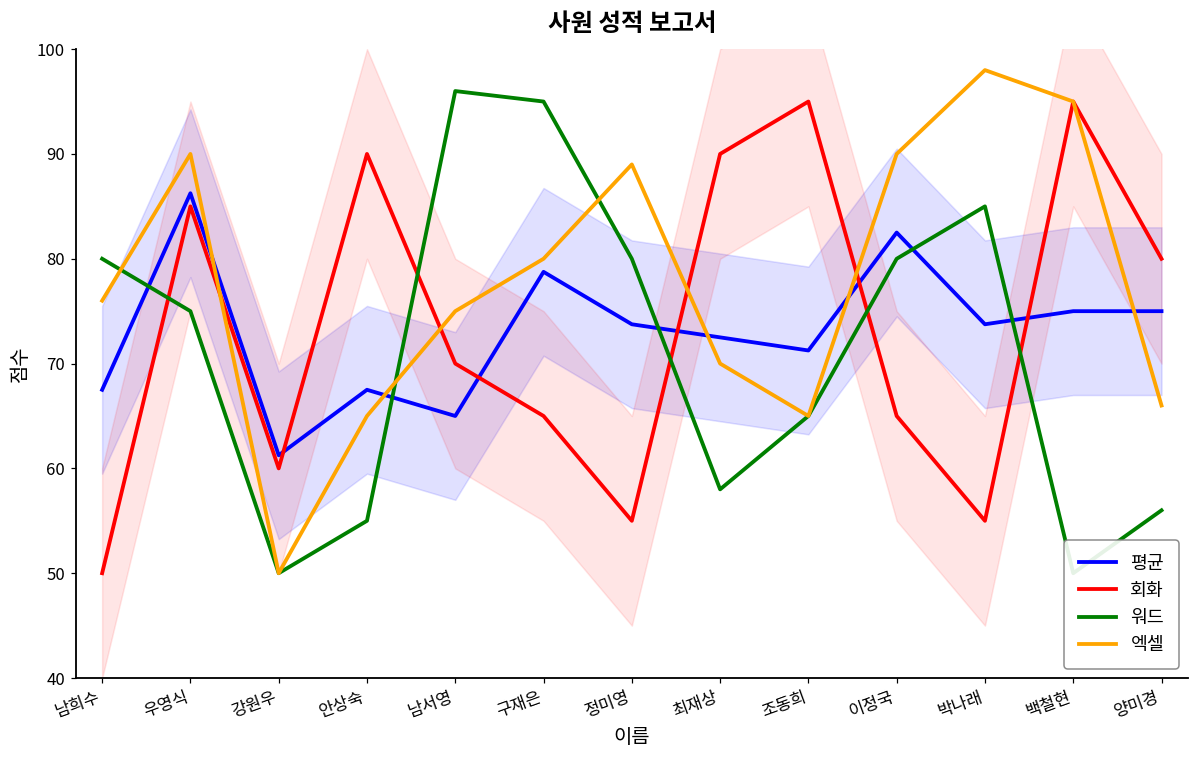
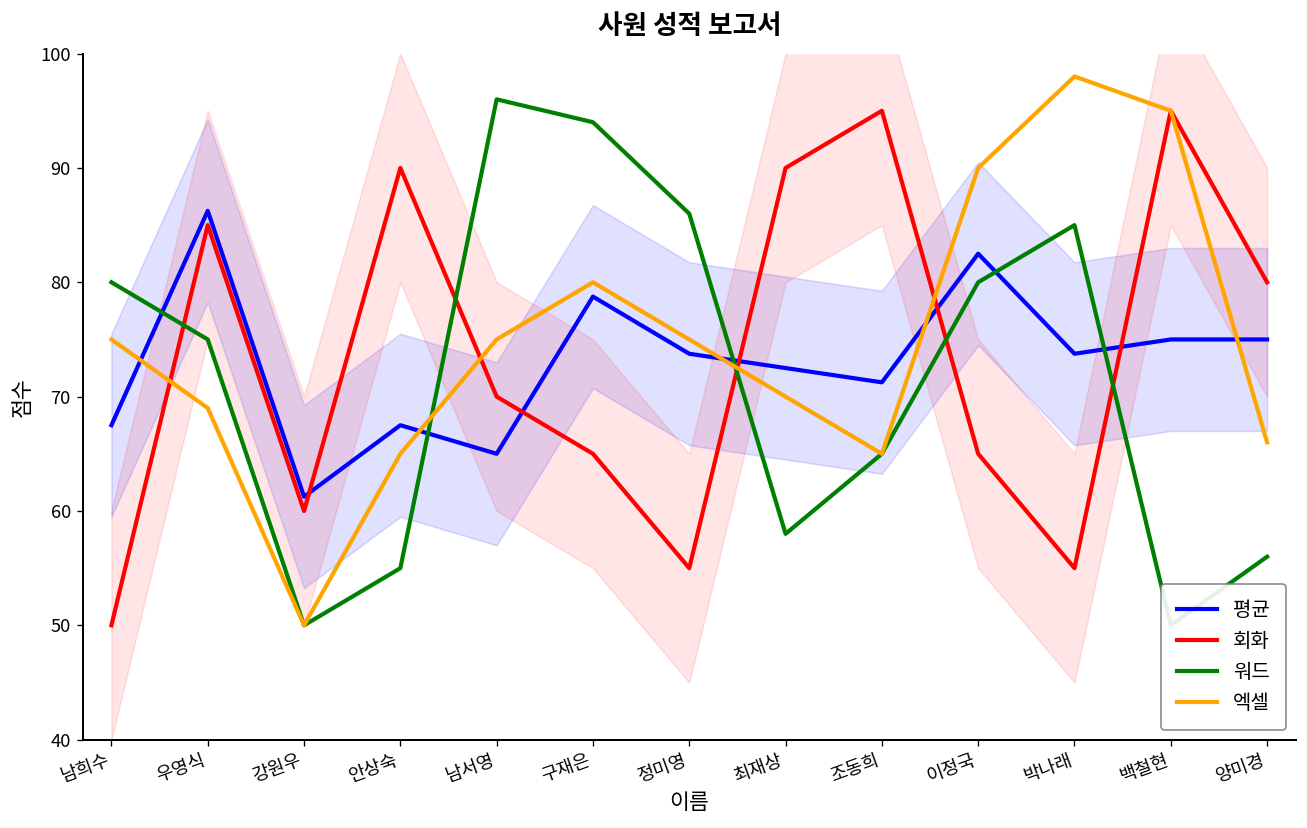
엑셀, 남희수: 76 -> 75
엑셀, 우영식: 90 -> 69
워드, 구재은: 95 -> 94
워드, 정미영: 80 -> 86
엑셀, 정미영: 89 -> 75
